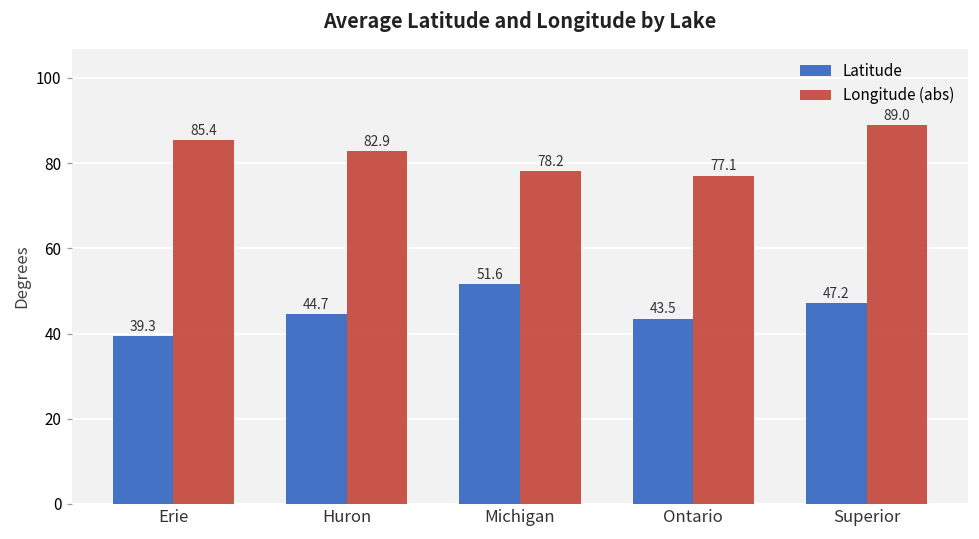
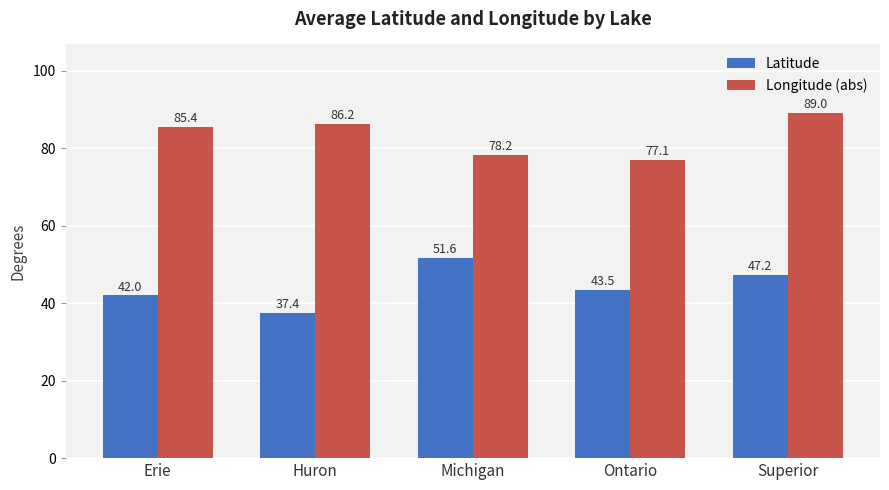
Latitude, Erie: 39.3 -> 42.0
Latitude, Huron: 44.7 -> 37.4
Longitude (abs), Huron: 82.9 -> 86.2
